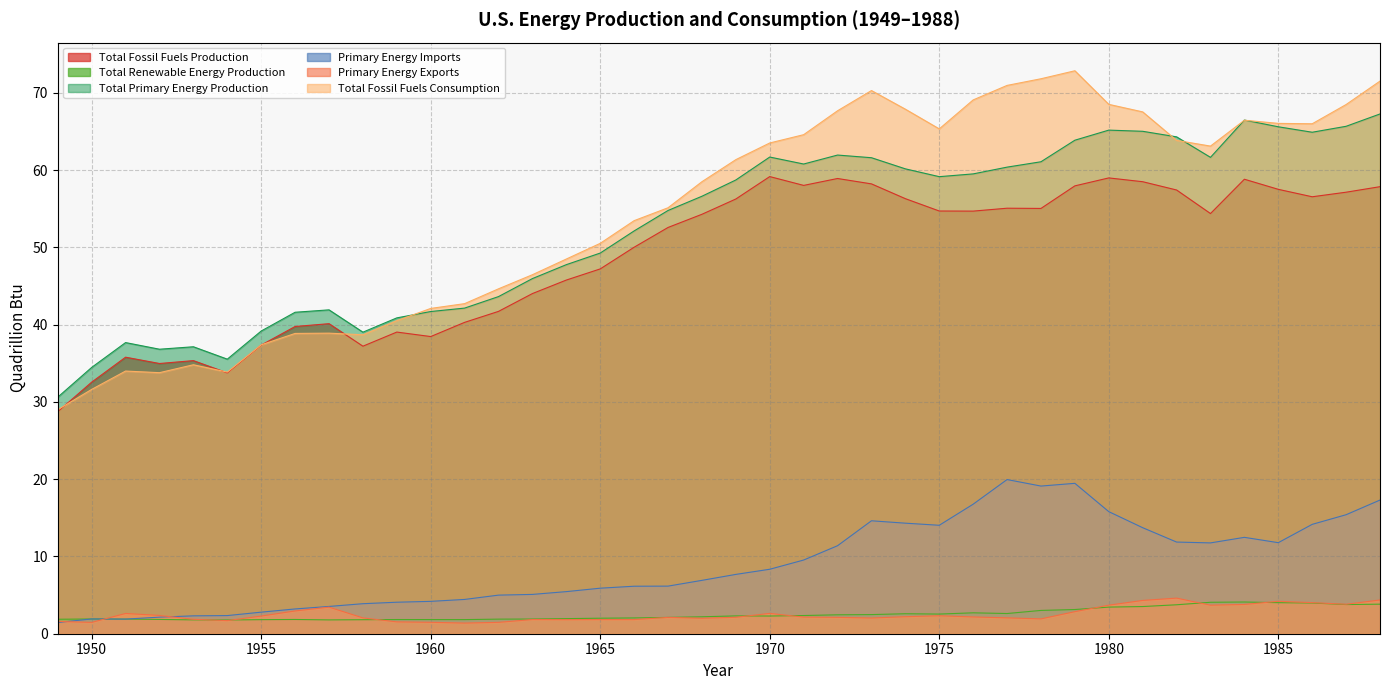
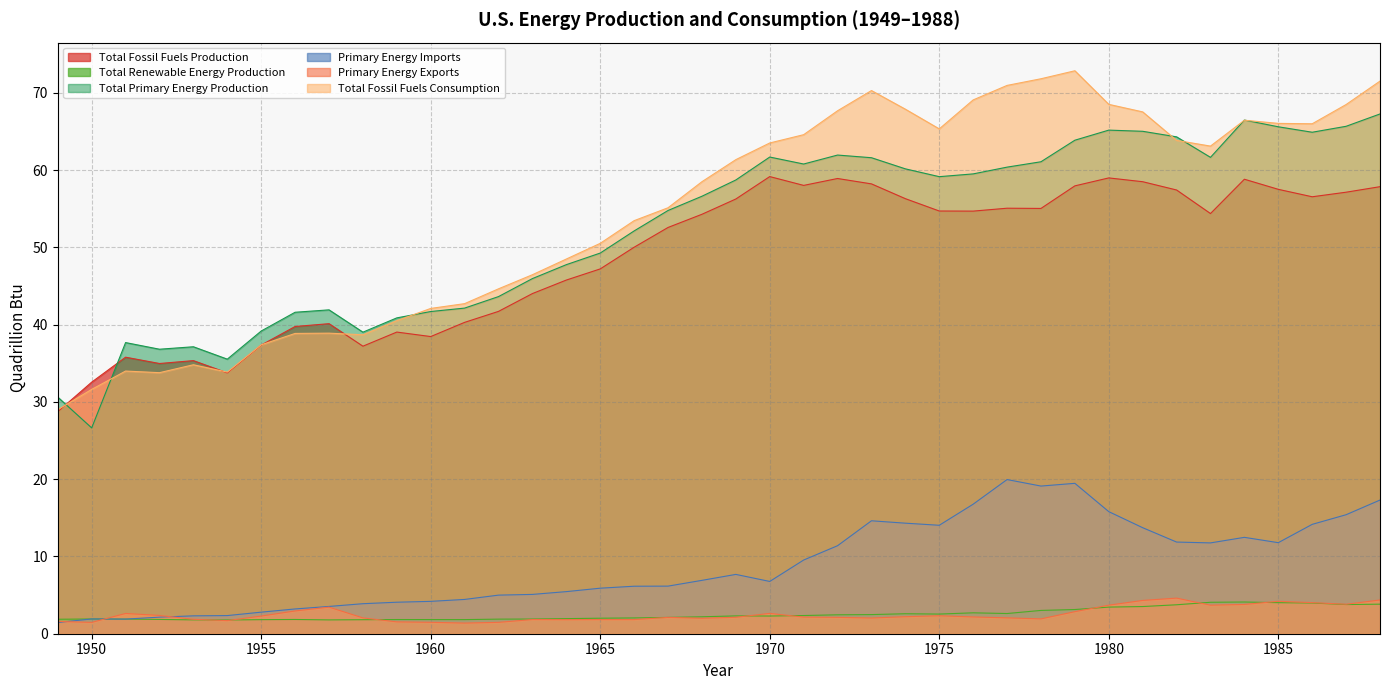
Total Primary Energy Production, 1950: 34 -> 27
Primary Energy Imports, 1970: 8 -> 7
